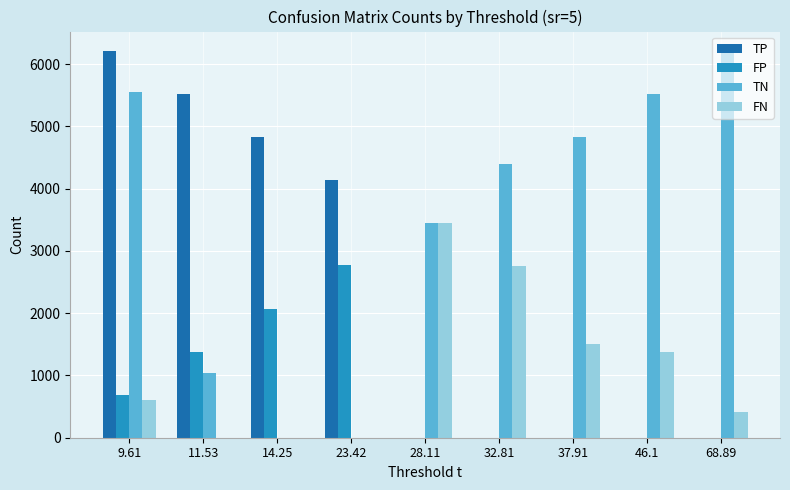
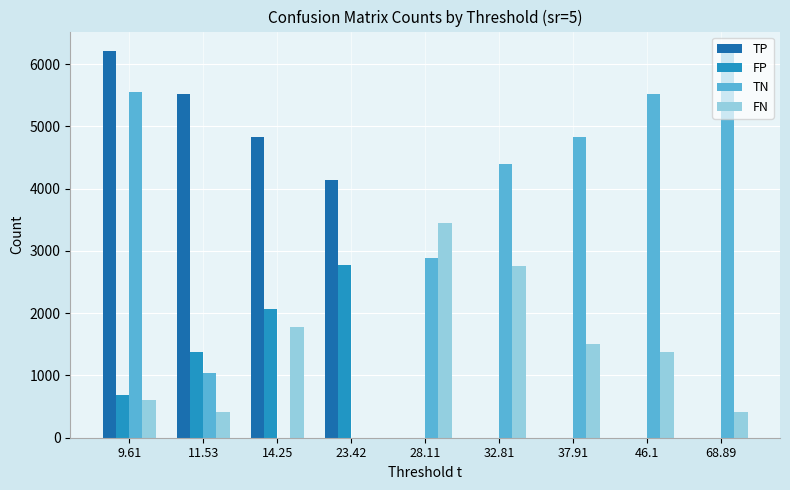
FN, 11.53: 0 -> 400
FN, 14.25: 0 -> 1800
TN, 28.11: 3500 -> 2900
